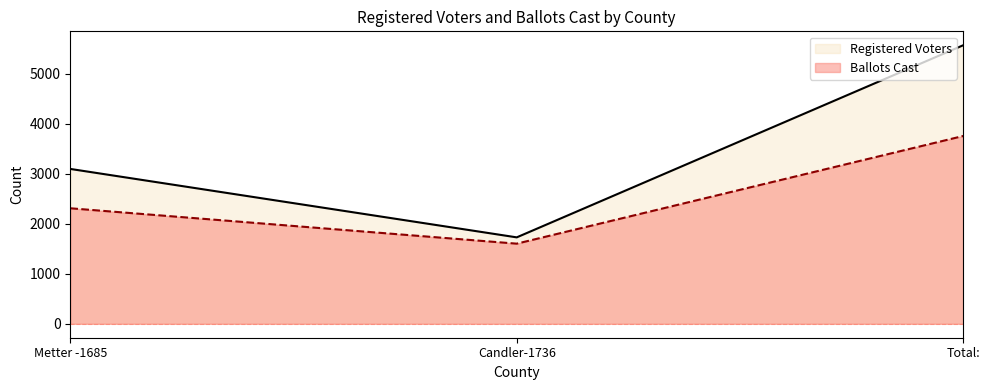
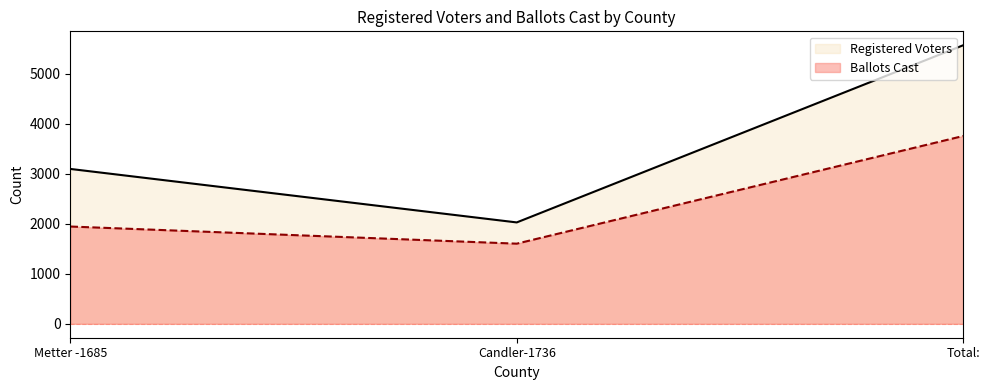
Ballots Cast, Metter -1685: 2300 -> 1900
Registered Voters, Candler-1736: 1700 -> 2000
